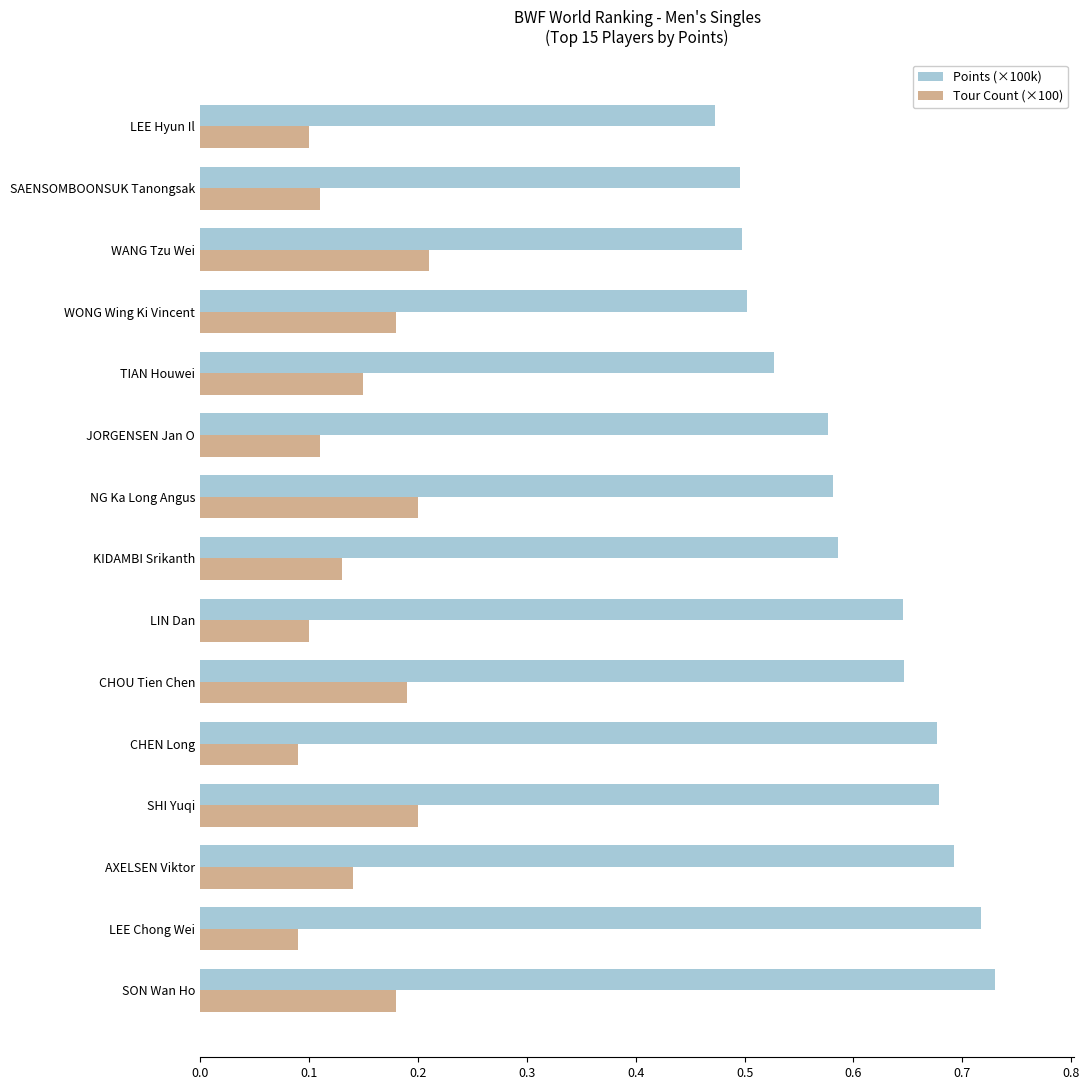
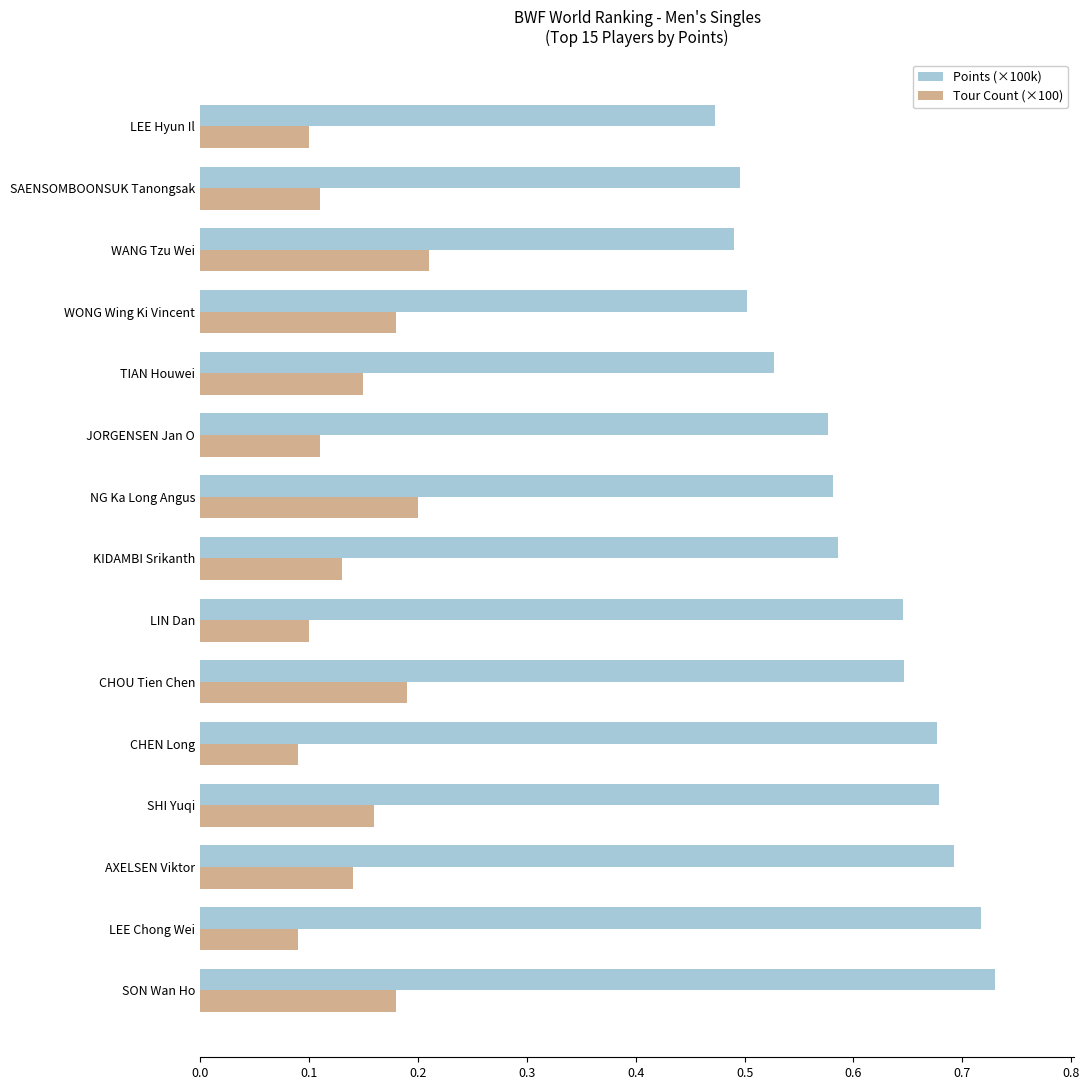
Points (×100k), WANG Tzu Wei: 0.498 -> 0.491
Tour Count (×100), SHI Yuqi: 0.200 -> 0.160
